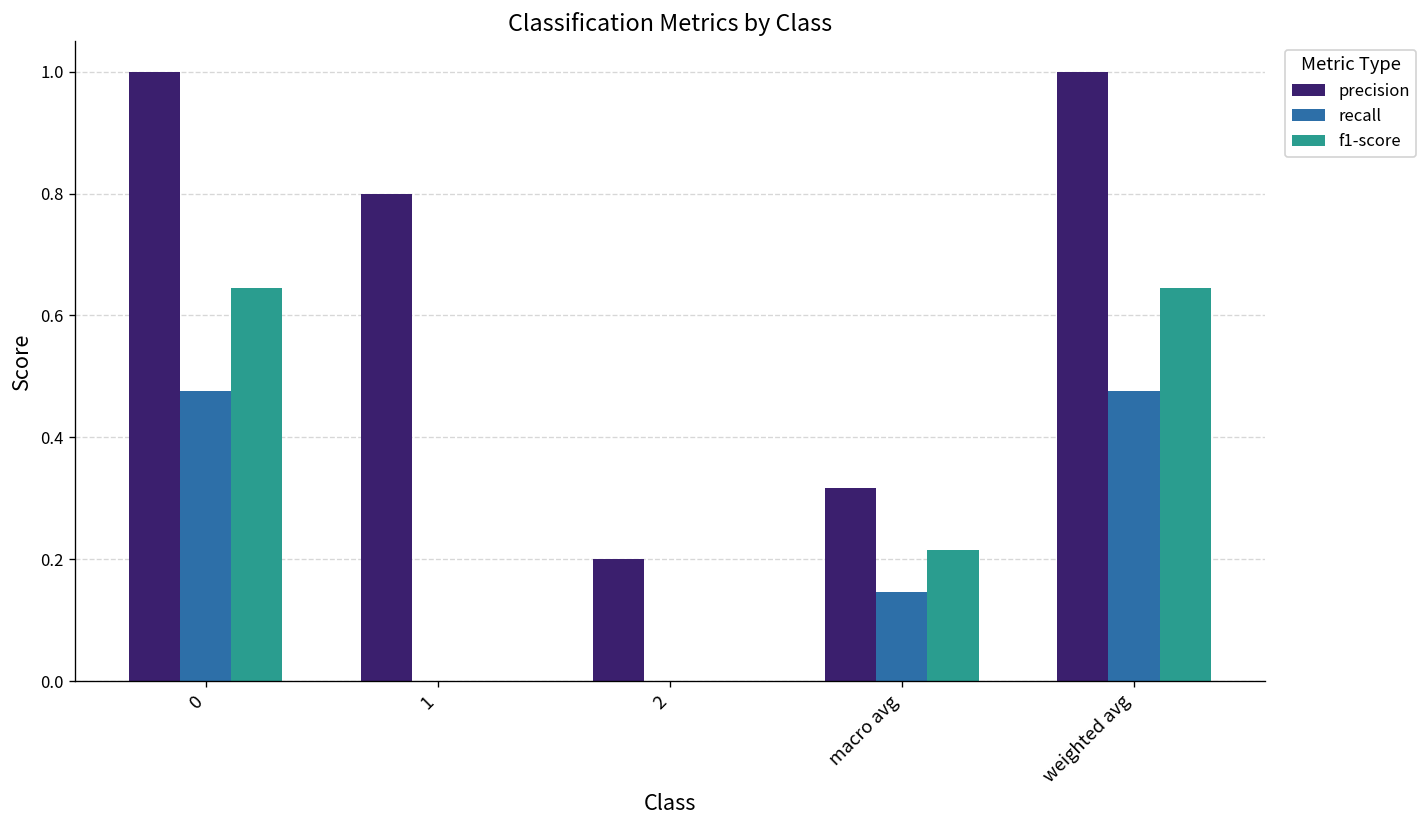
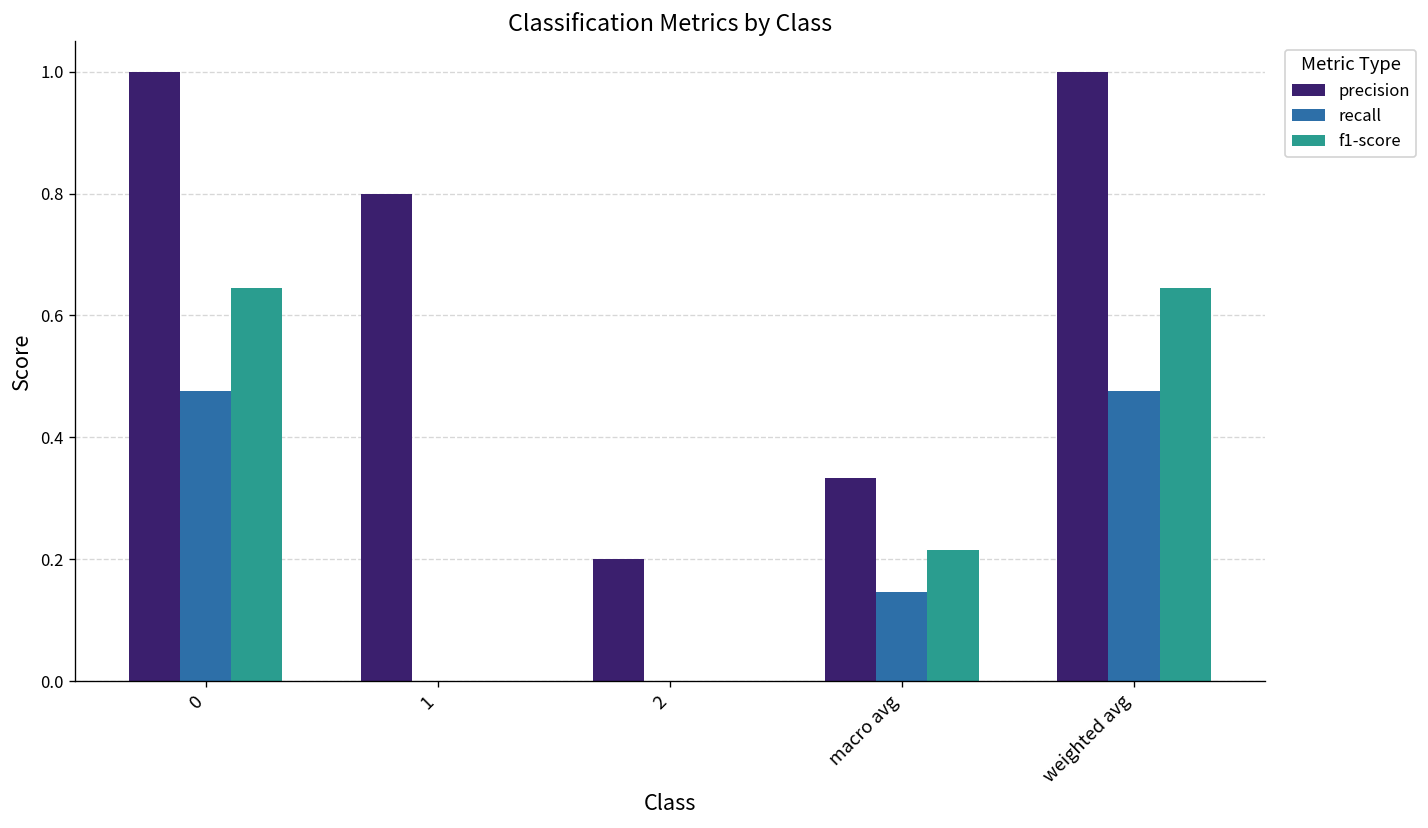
precision, macro avg: 0.32 -> 0.33
